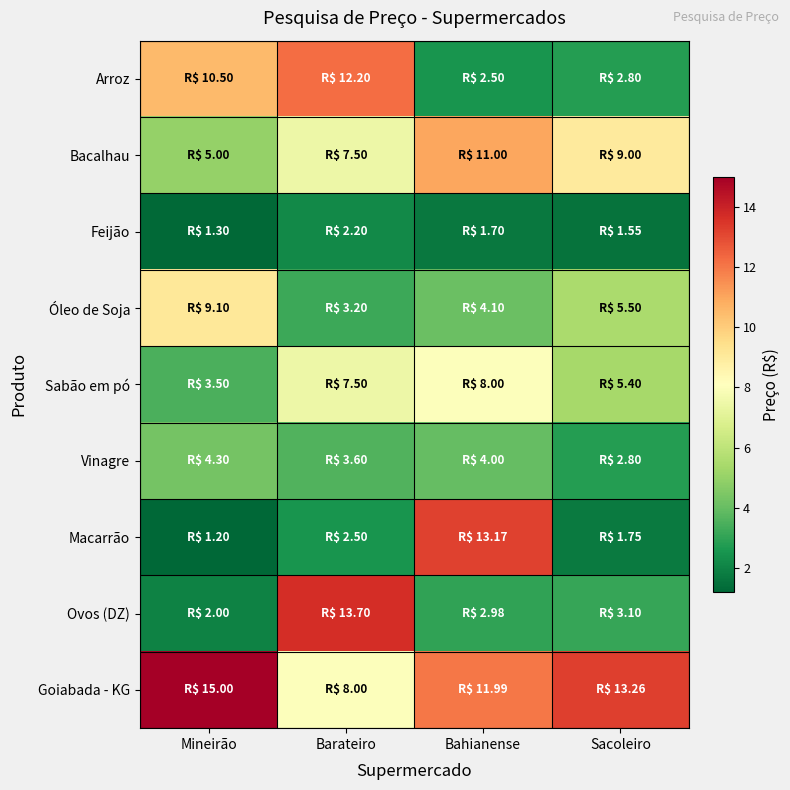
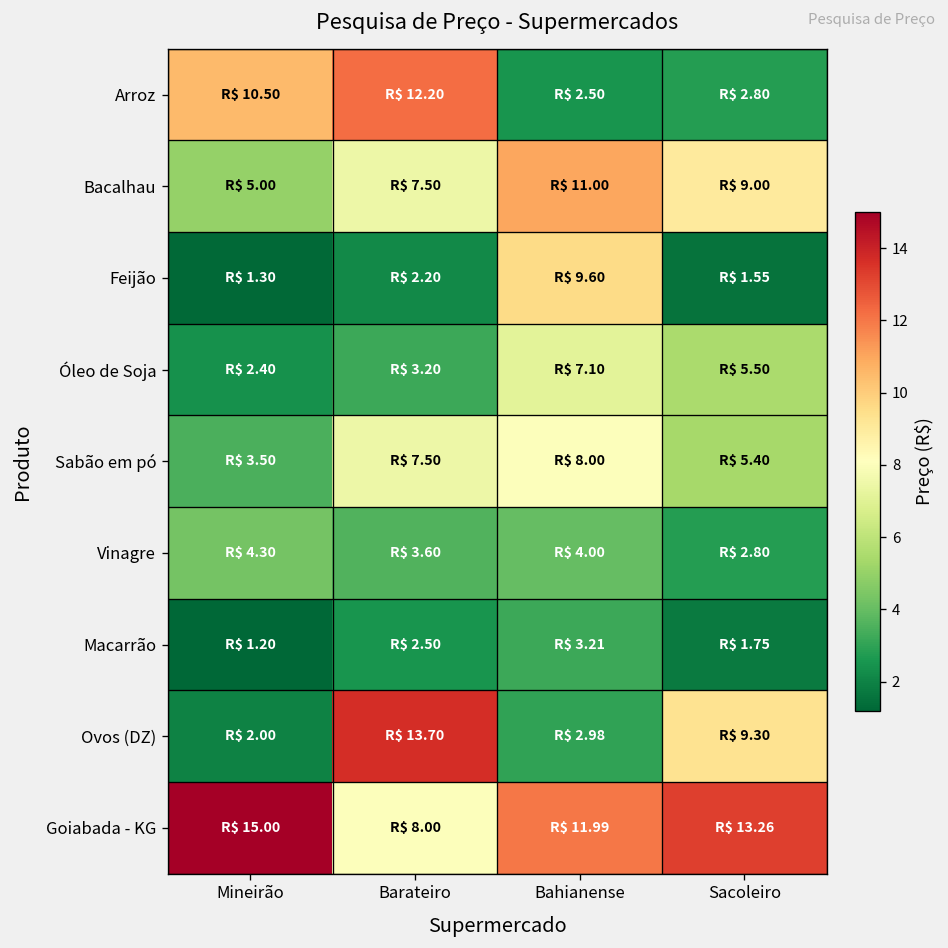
Feijão, Bahianense: 1.70 -> 9.60
Óleo de Soja, Mineirão: 9.10 -> 2.40
Óleo de Soja, Bahianense: 4.10 -> 7.10
Macarrão, Bahianense: 13.17 -> 3.21
Ovos (DZ), Sacoleiro: 3.10 -> 9.30
